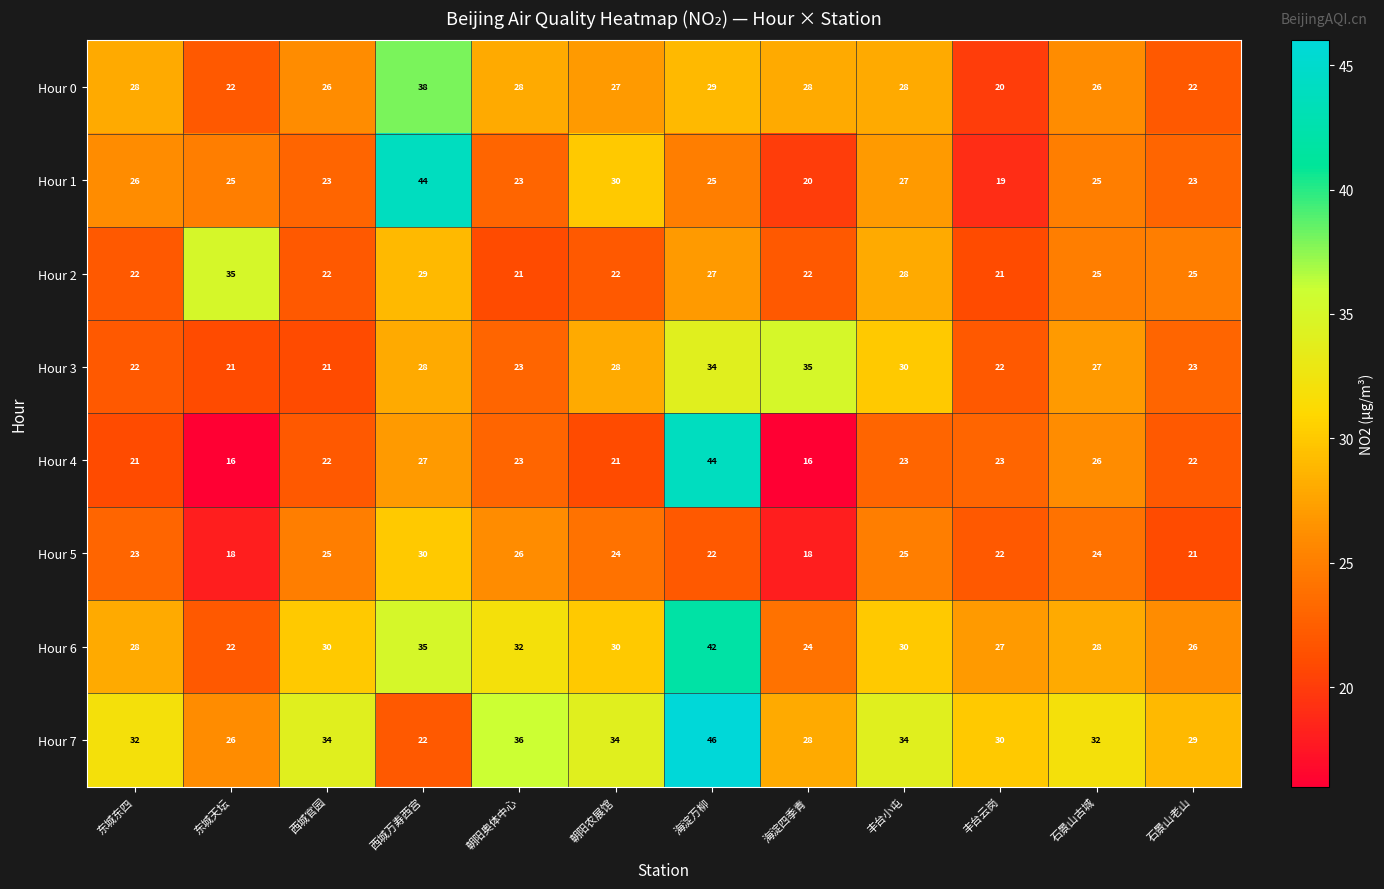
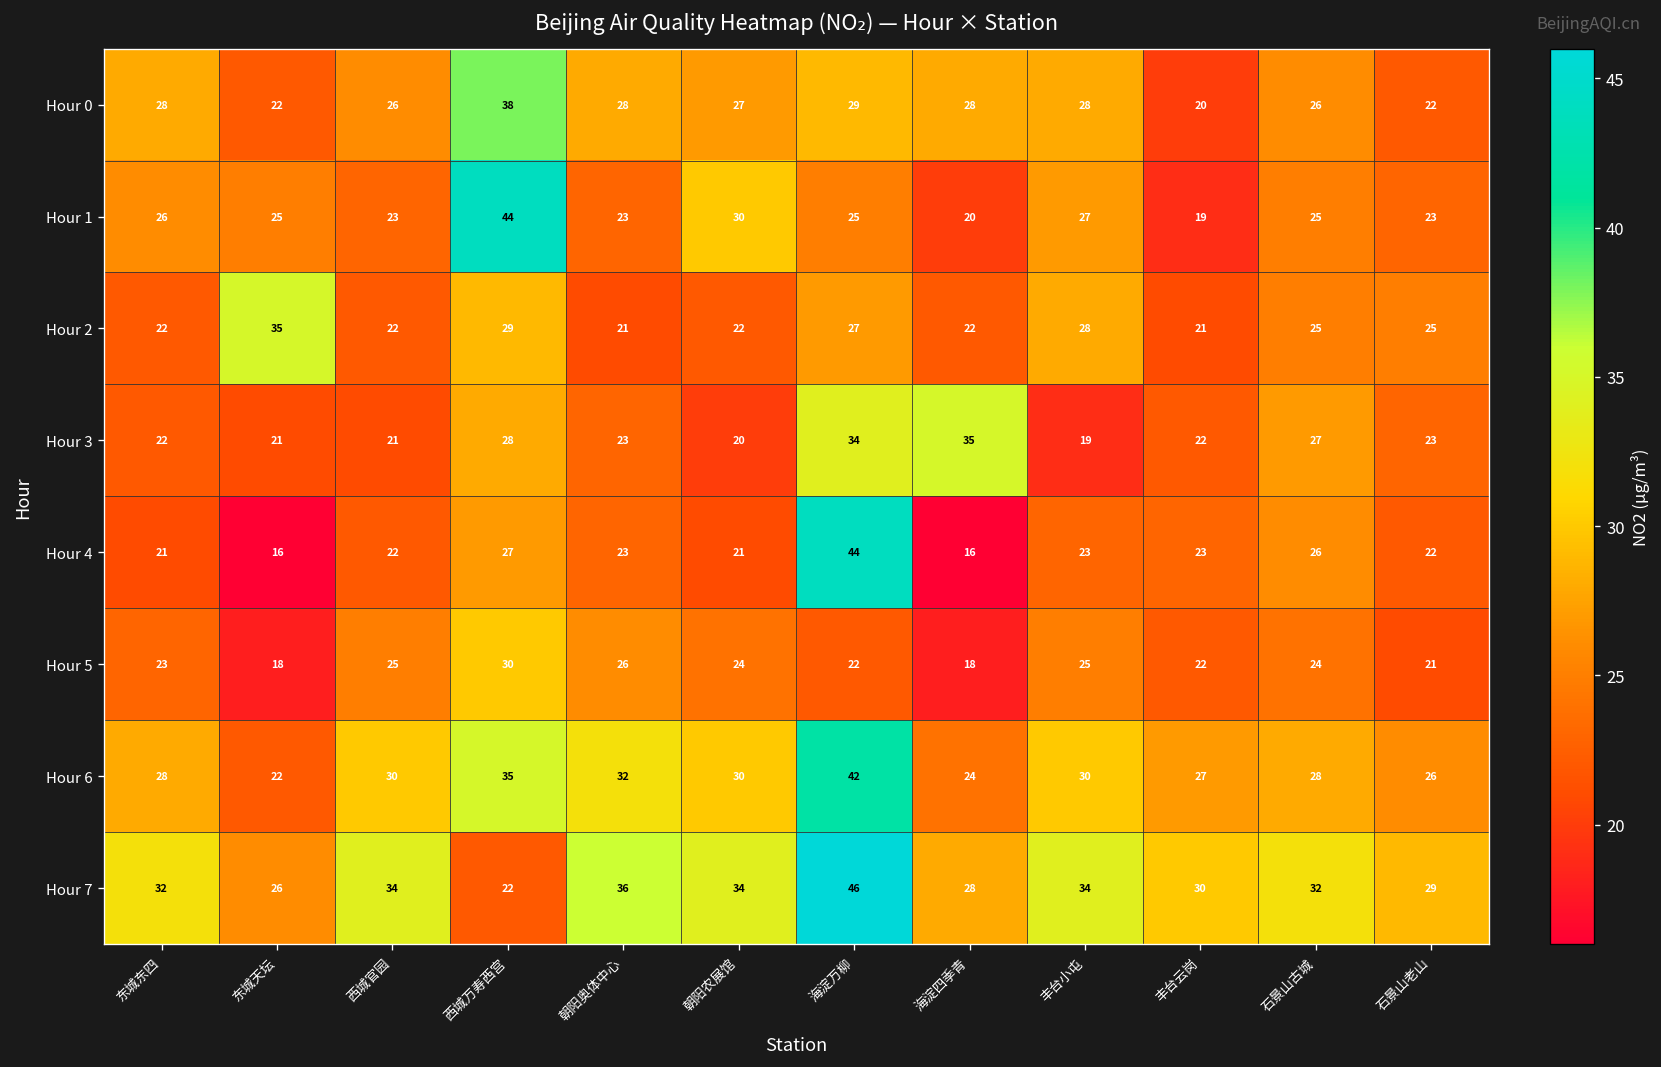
Hour 3, 朝阳农展馆: 28 -> 20
Hour 3, 丰台小屯: 30 -> 19
